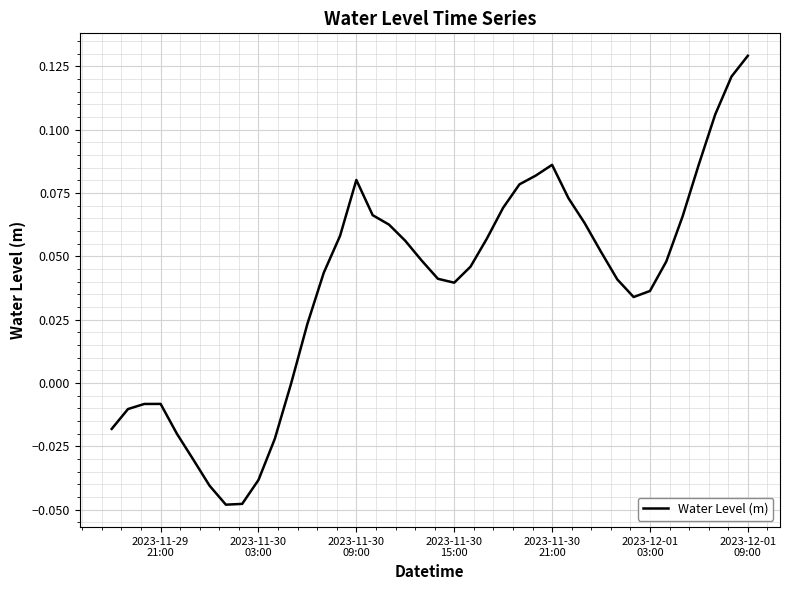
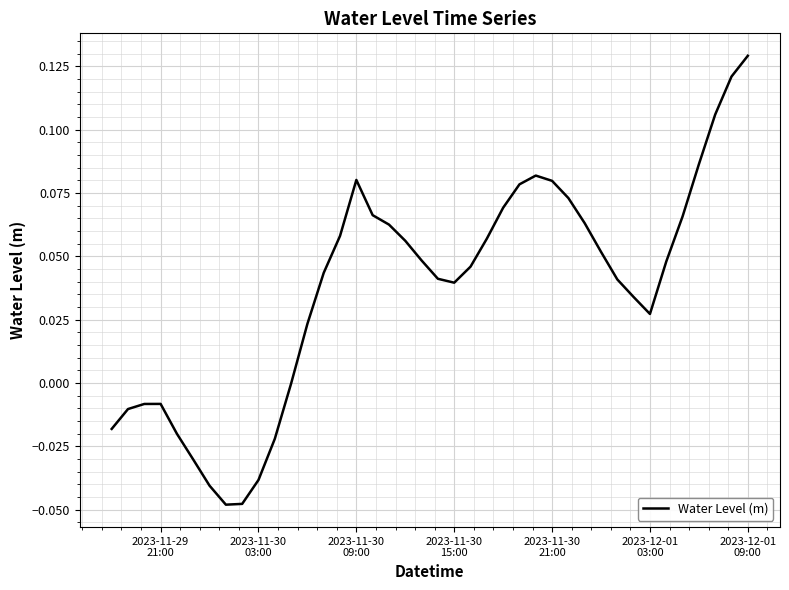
2023-11-30 21:00: 0.086 -> 0.080
2023-12-01 03:00: 0.036 -> 0.027
